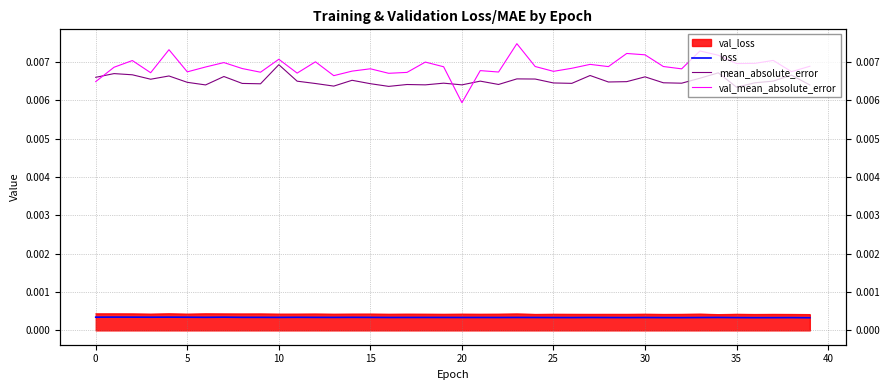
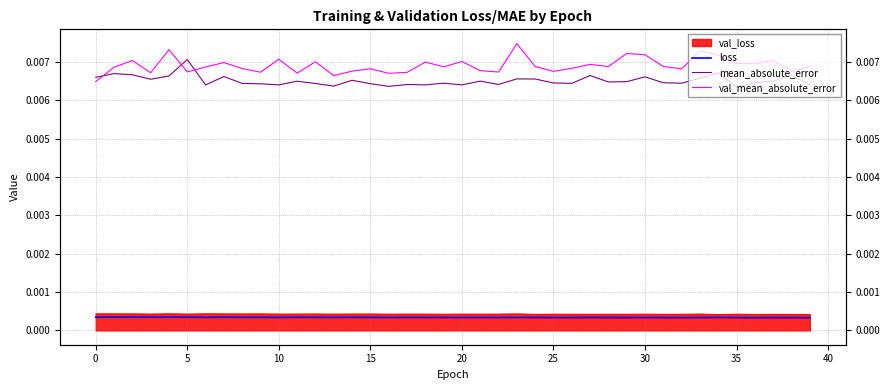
mean_absolute_error, 5: 0.0065 -> 0.0071
mean_absolute_error, 10: 0.0069 -> 0.0064
val_mean_absolute_error, 20: 0.0059 -> 0.0070
